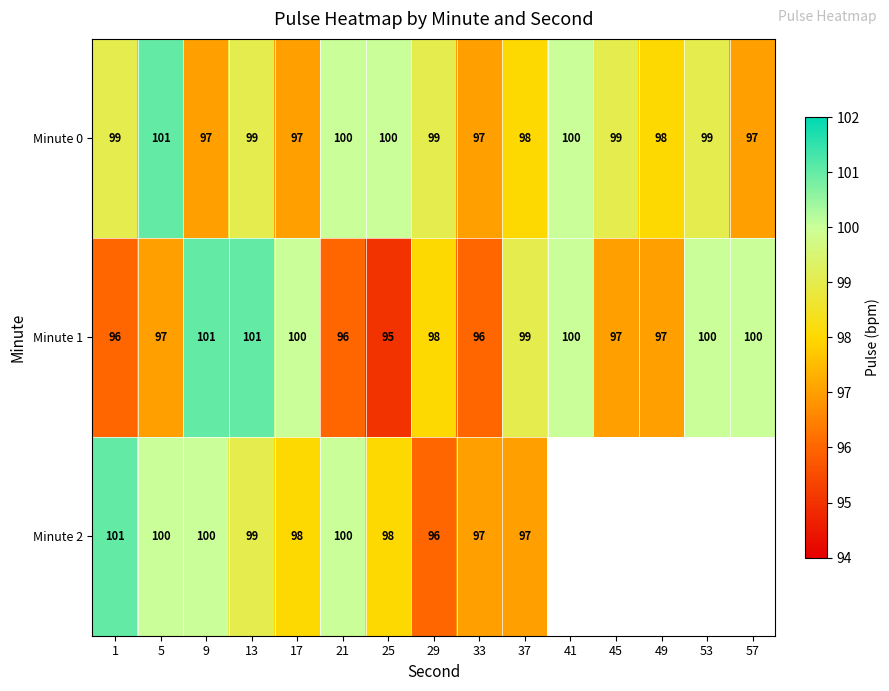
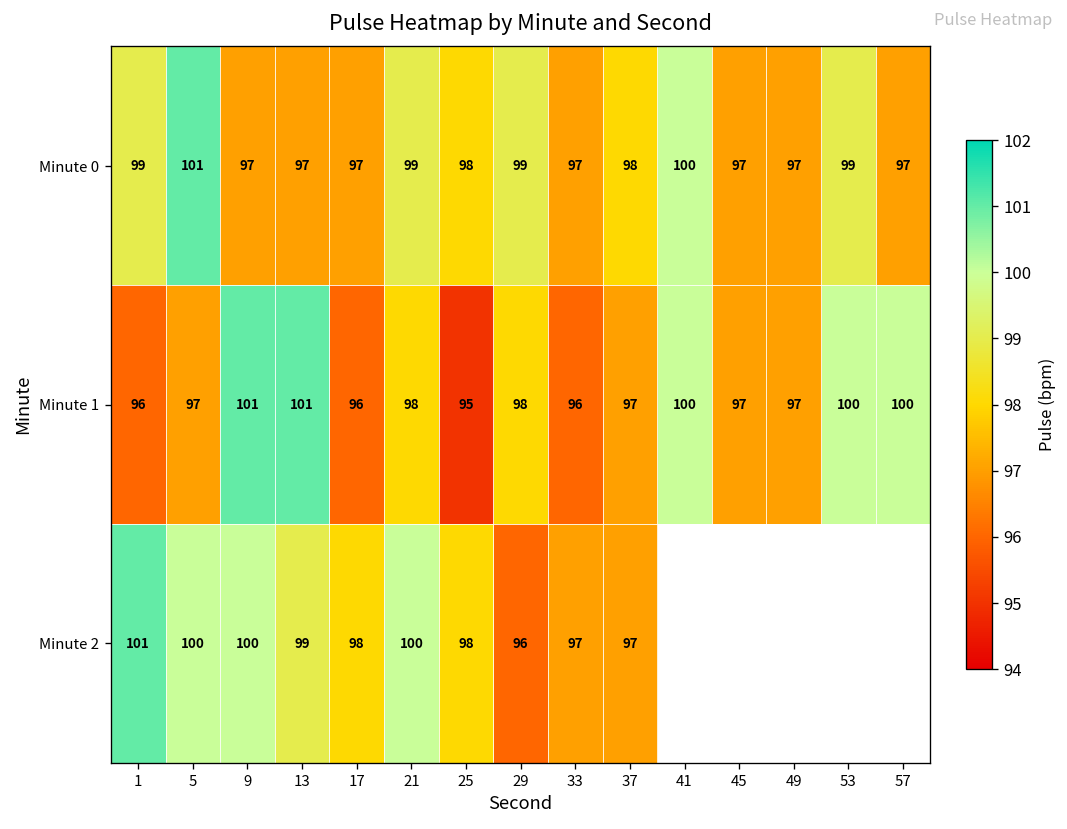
Minute 0, 13: 99 -> 97
Minute 0, 21: 100 -> 99
Minute 0, 25: 100 -> 98
Minute 0, 45: 99 -> 97
Minute 0, 49: 98 -> 97
Minute 1, 17: 100 -> 96
Minute 1, 21: 96 -> 98
Minute 1, 37: 99 -> 97
